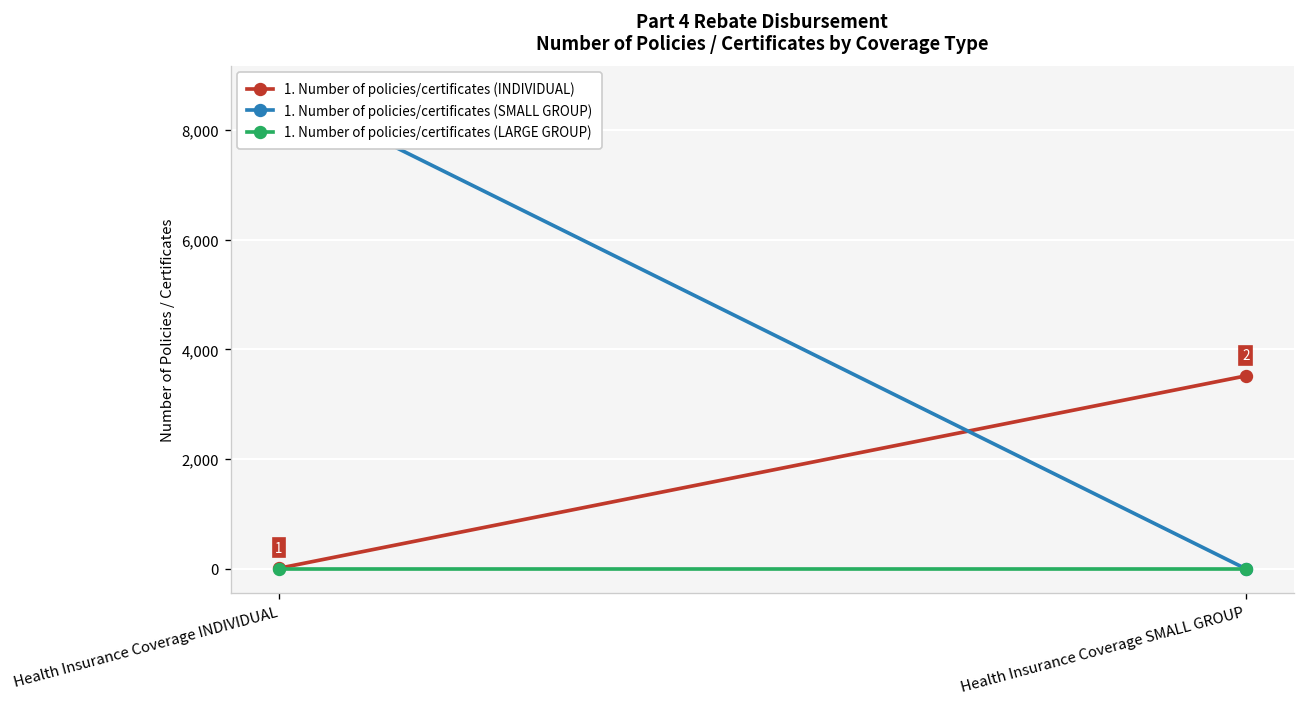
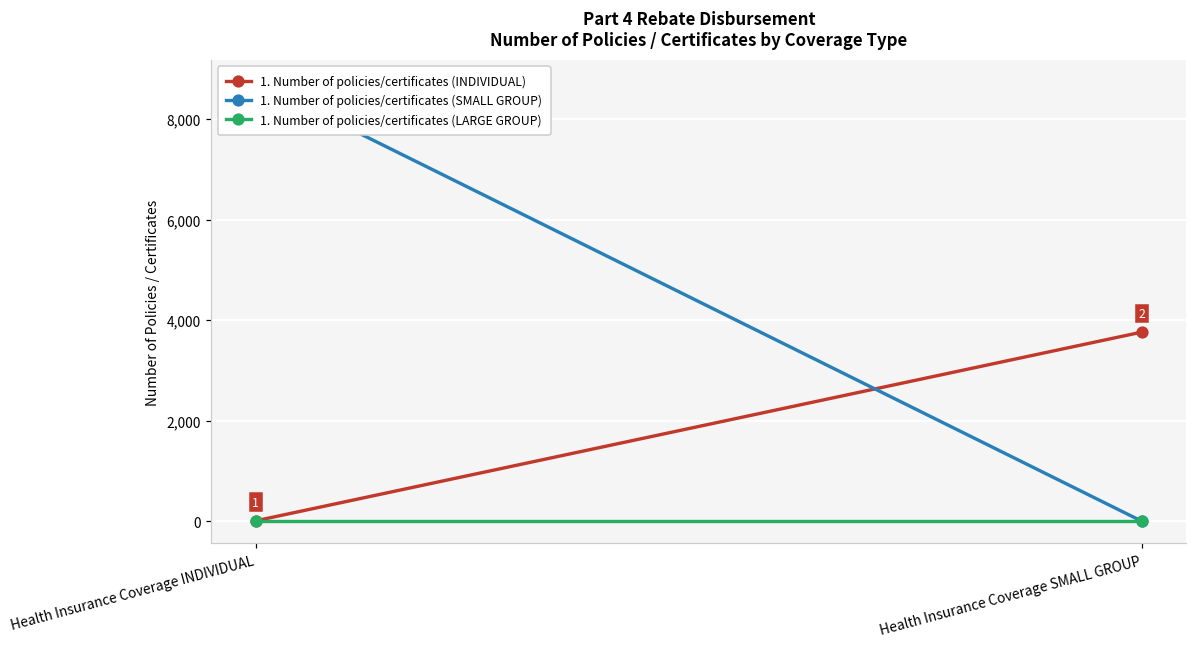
1. Number of policies/certificates (INDIVIDUAL), Health Insurance Coverage SMALL GROUP: 3,500 -> 3,800
